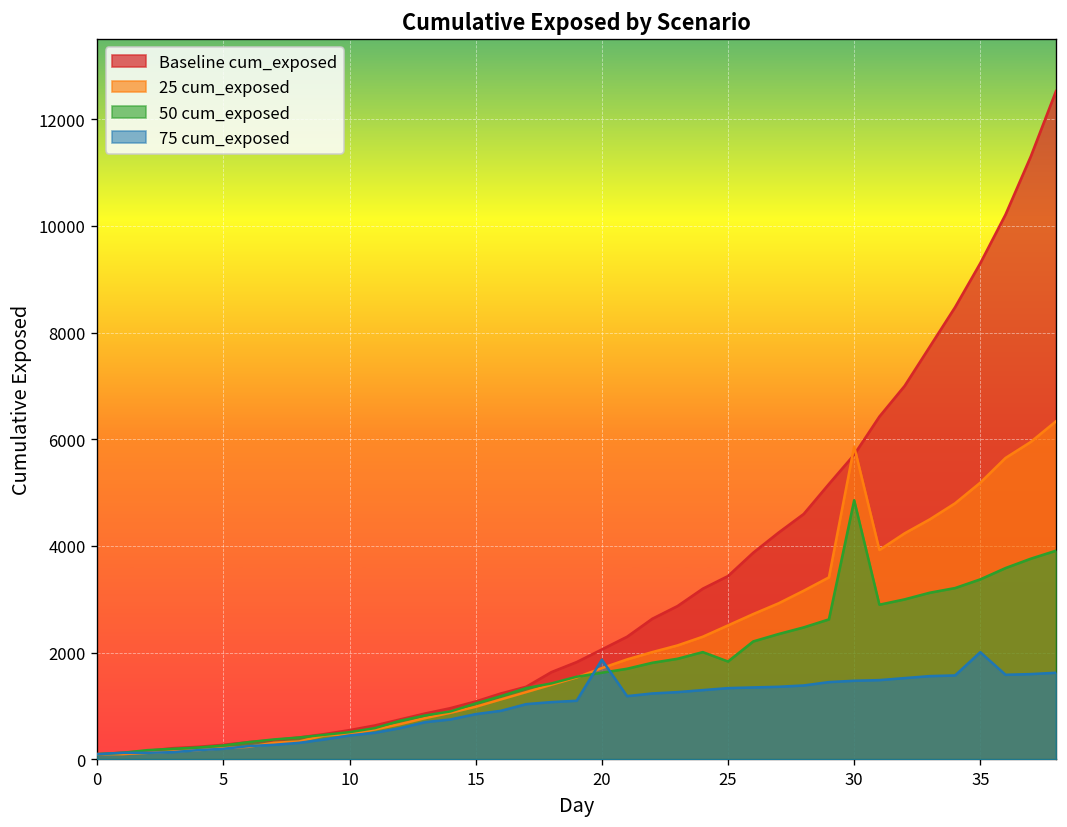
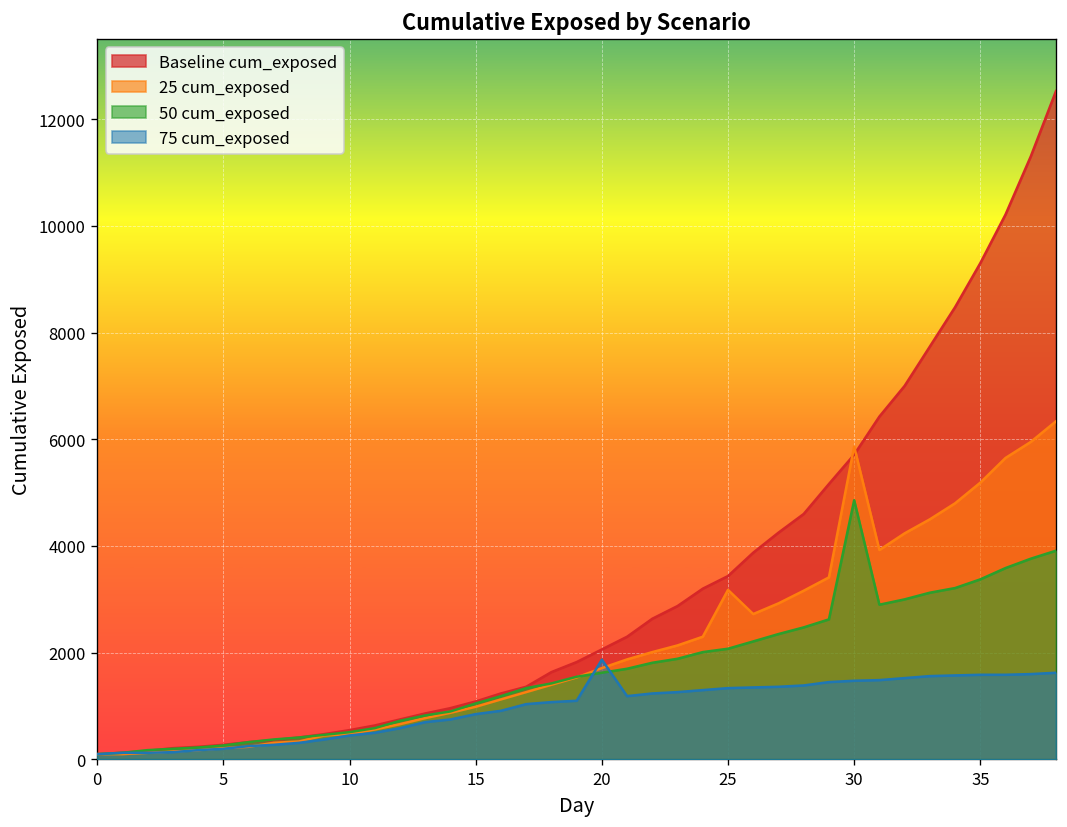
25 cum_exposed, 25: 2500 -> 3200
50 cum_exposed, 25: 1800 -> 2100
75 cum_exposed, 35: 2000 -> 1600
